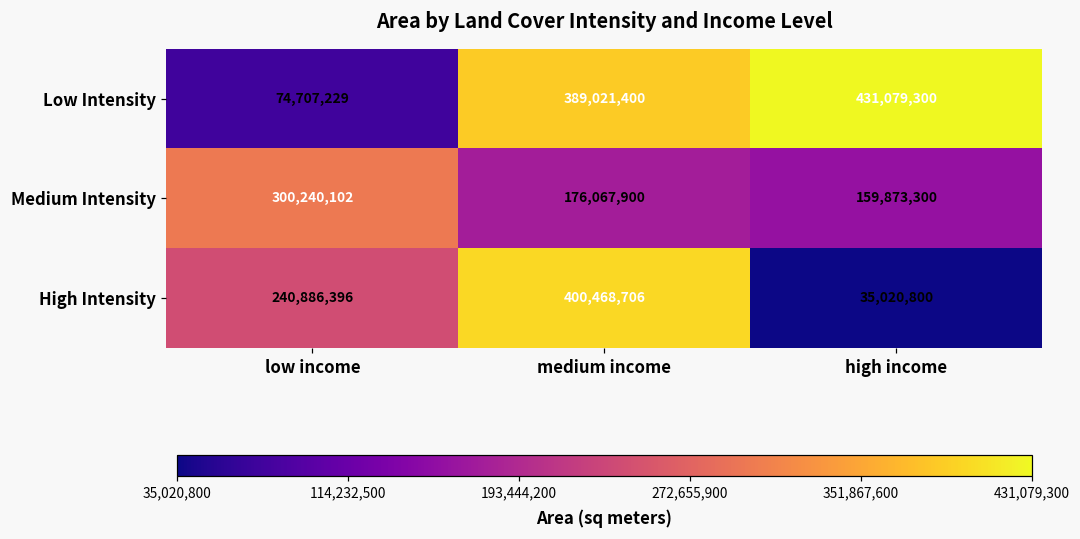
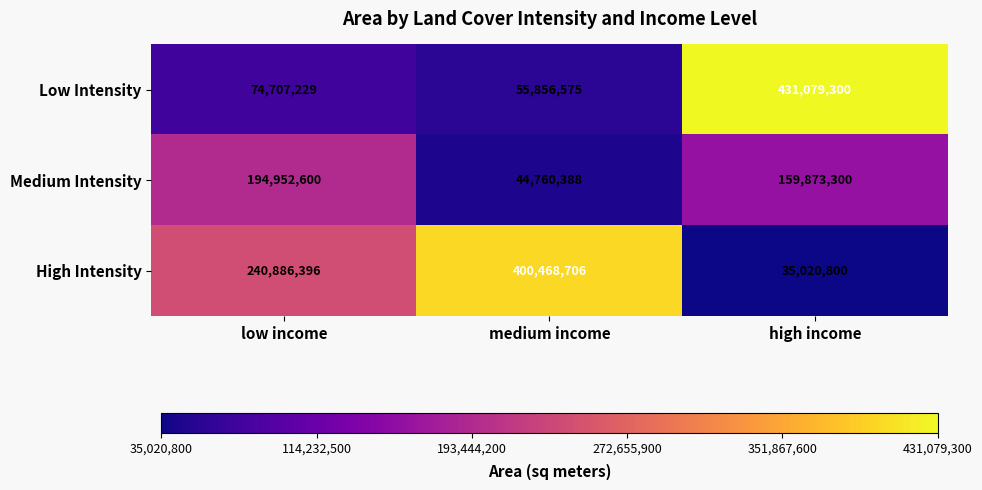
Low Intensity, medium income: 389,021,400 -> 55,856,575
Medium Intensity, low income: 300,240,102 -> 194,952,600
Medium Intensity, medium income: 176,067,900 -> 44,760,388
